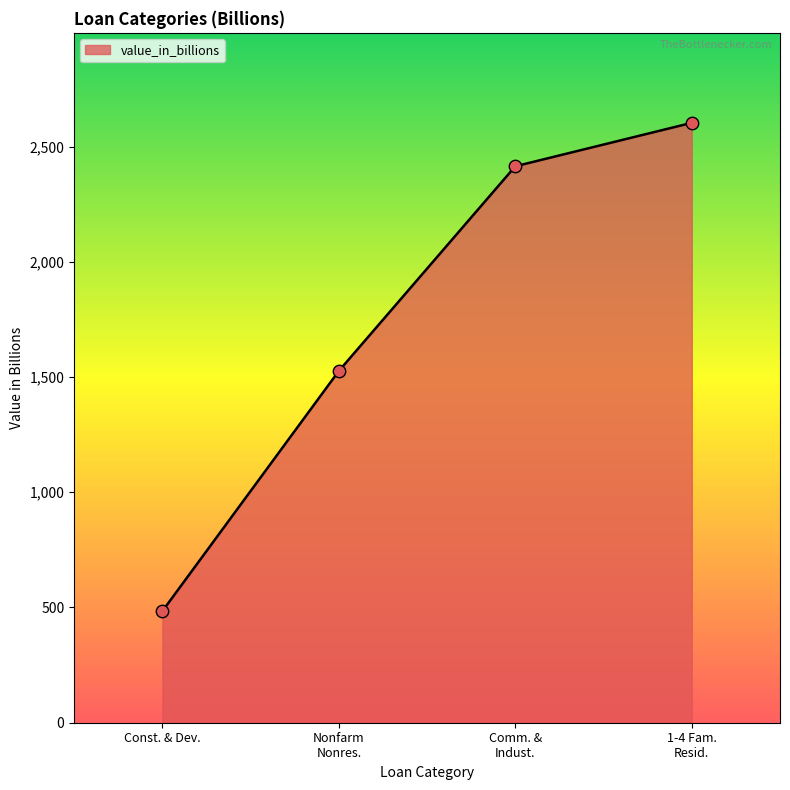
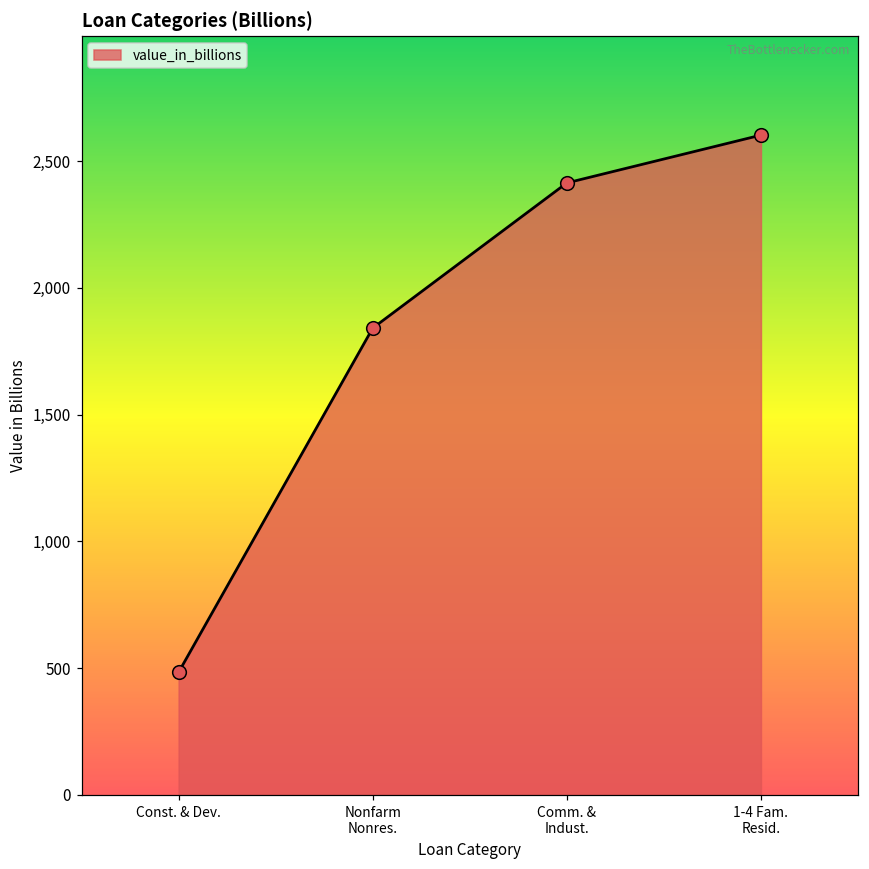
Nonfarm Nonres.: 1,530 -> 1,840
